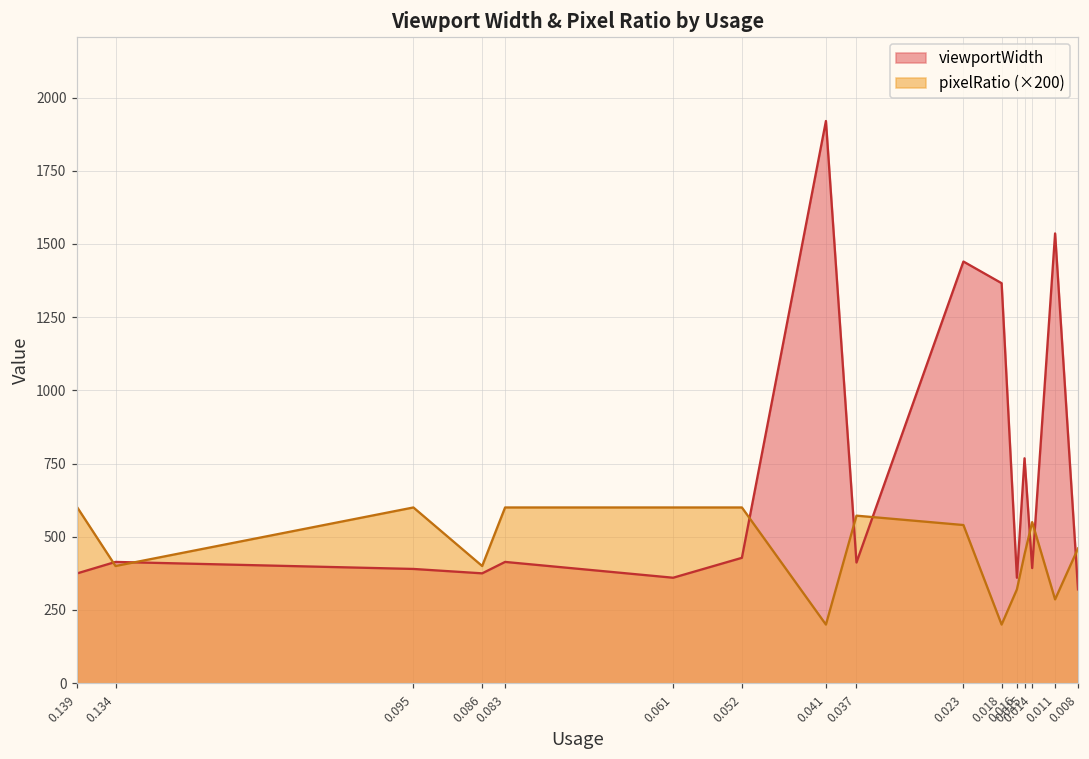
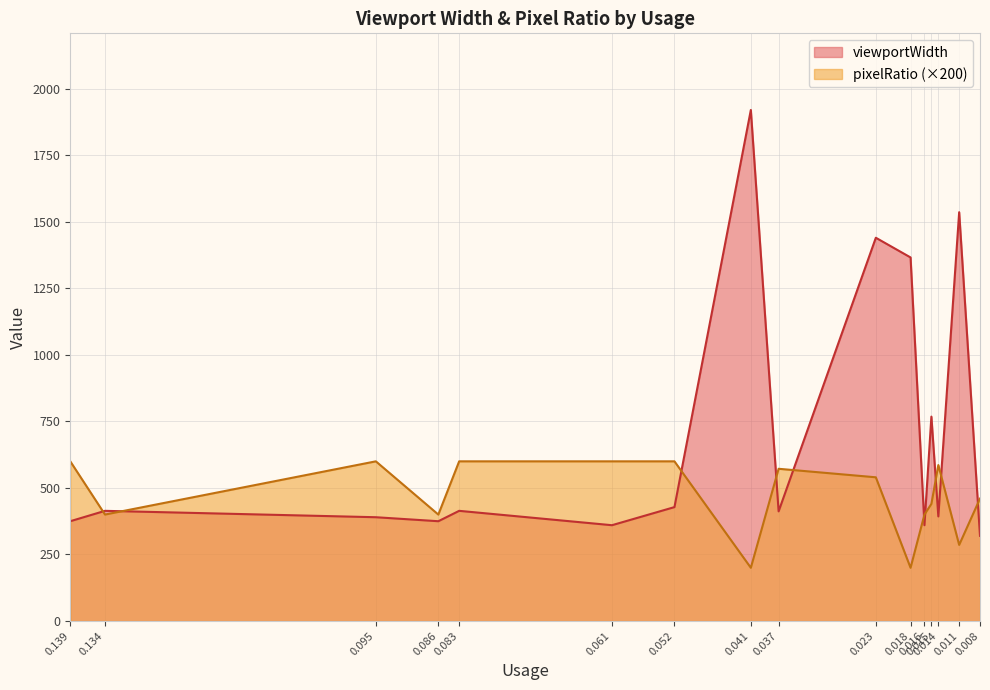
pixelRatio (×200), 0.016: 320 -> 400
pixelRatio (×200), 0.014: 550 -> 590
